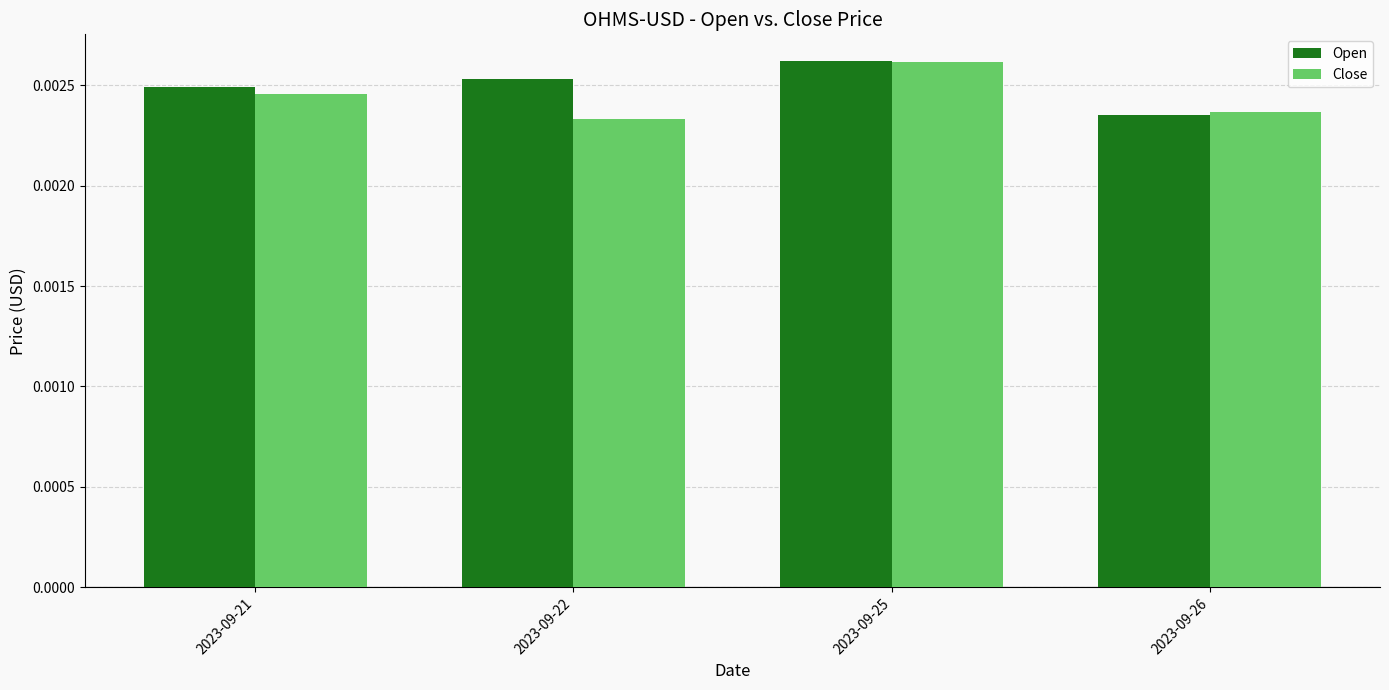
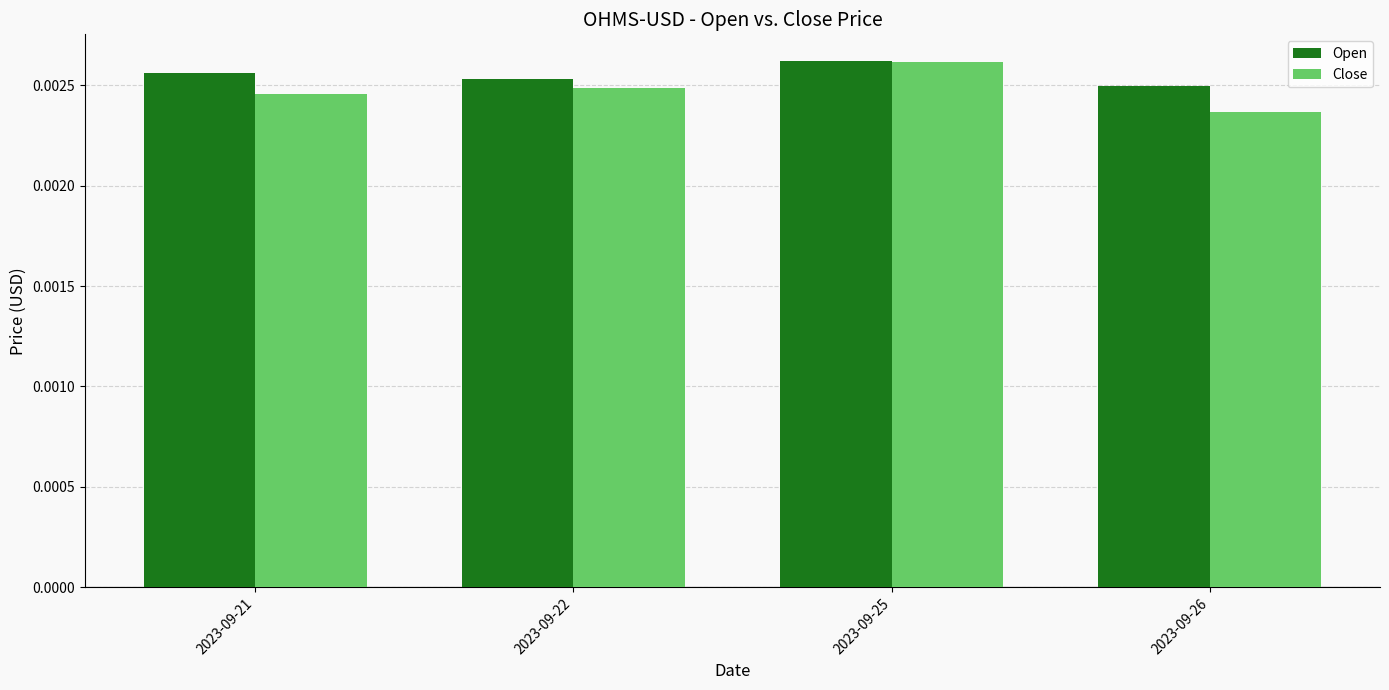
Open, 2023-09-21: 0.00249 -> 0.00256
Close, 2023-09-22: 0.00233 -> 0.00249
Open, 2023-09-26: 0.00235 -> 0.00250
